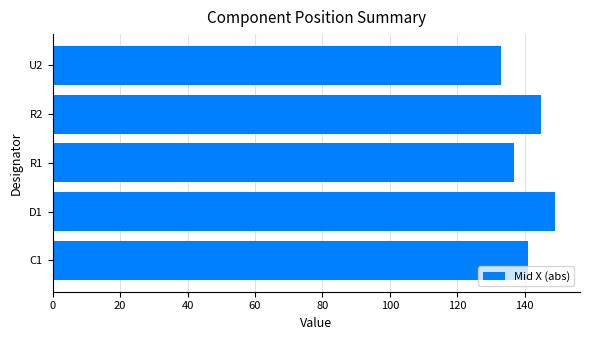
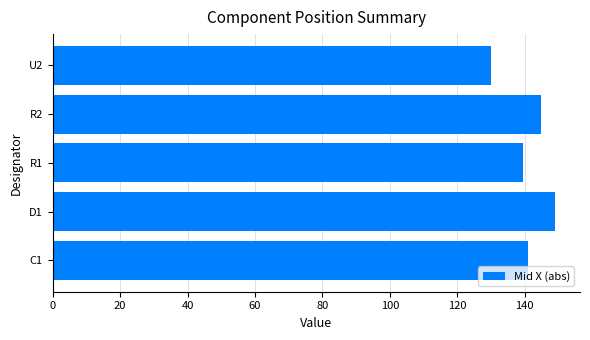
U2: 133 -> 130
R1: 137 -> 140
